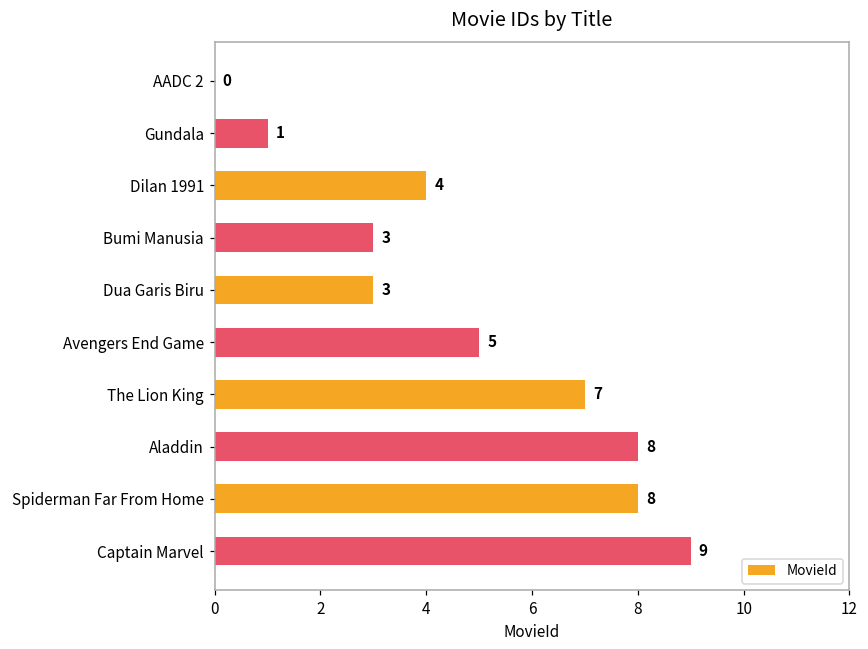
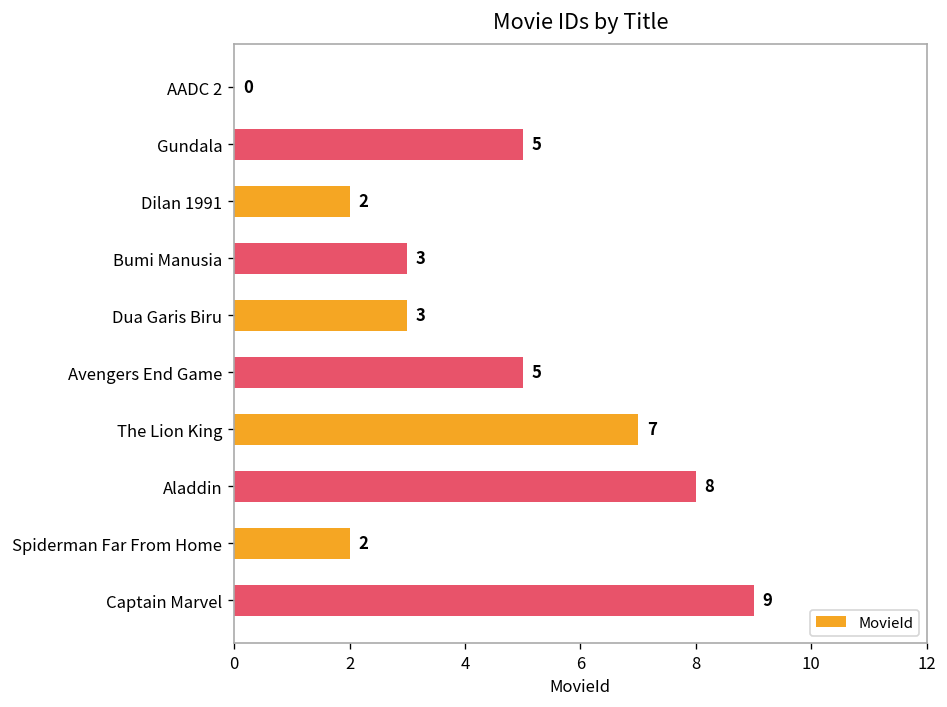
Gundala: 1 -> 5
Dilan 1991: 4 -> 2
Spiderman Far From Home: 8 -> 2
